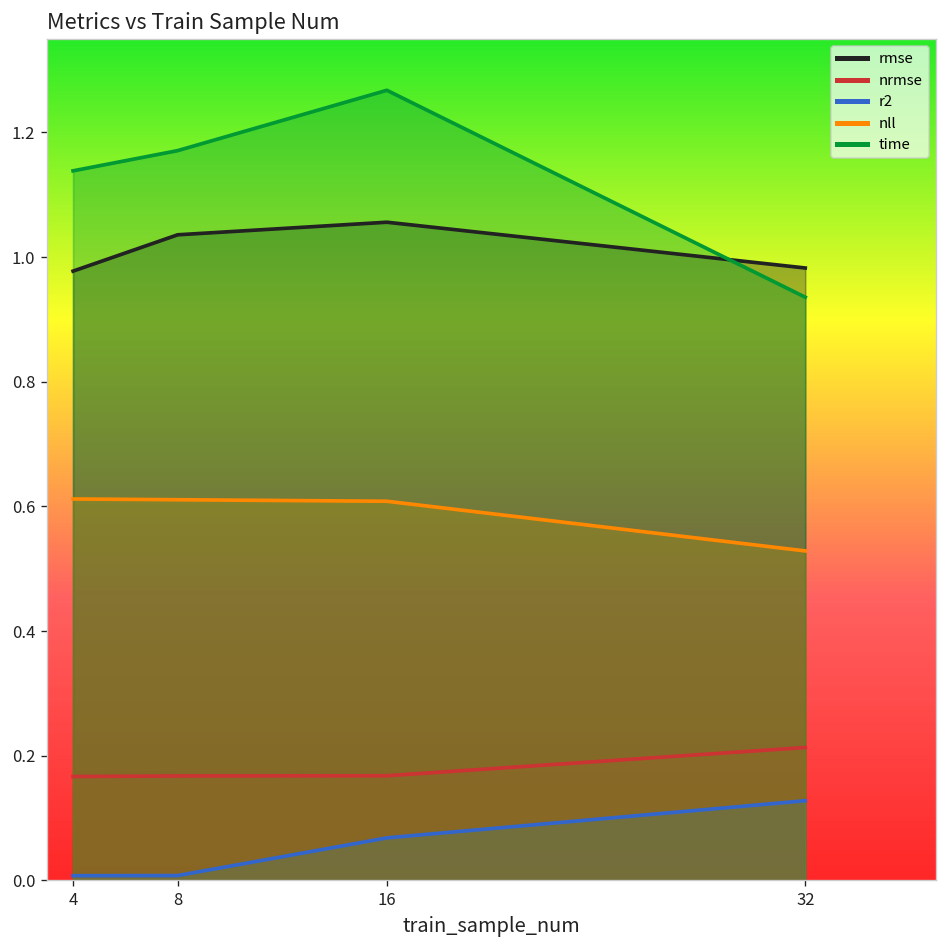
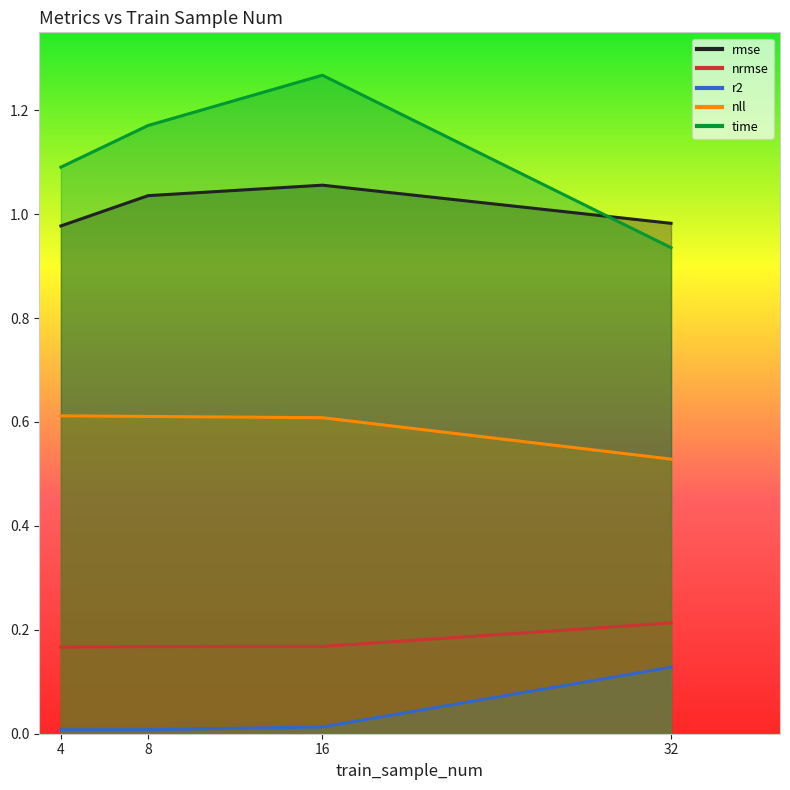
time, 4: 1.14 -> 1.09
r2, 16: 0.07 -> 0.01
